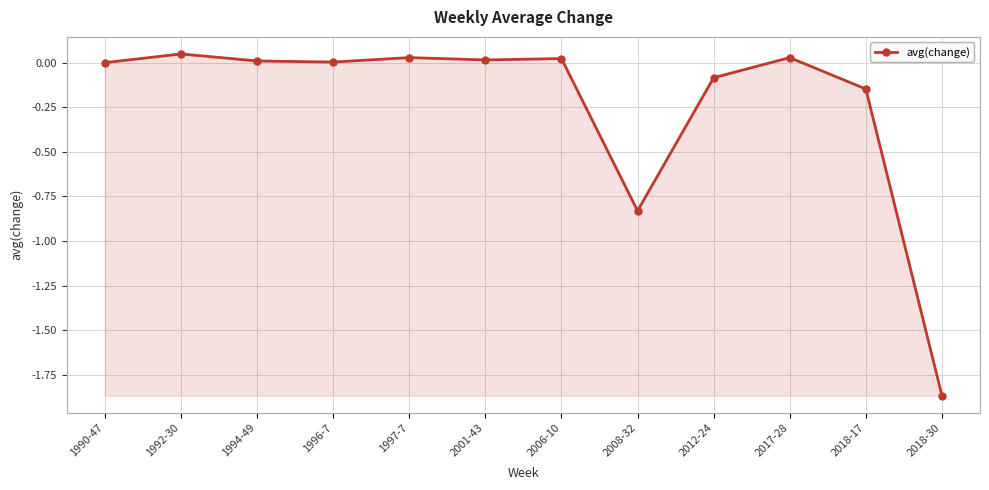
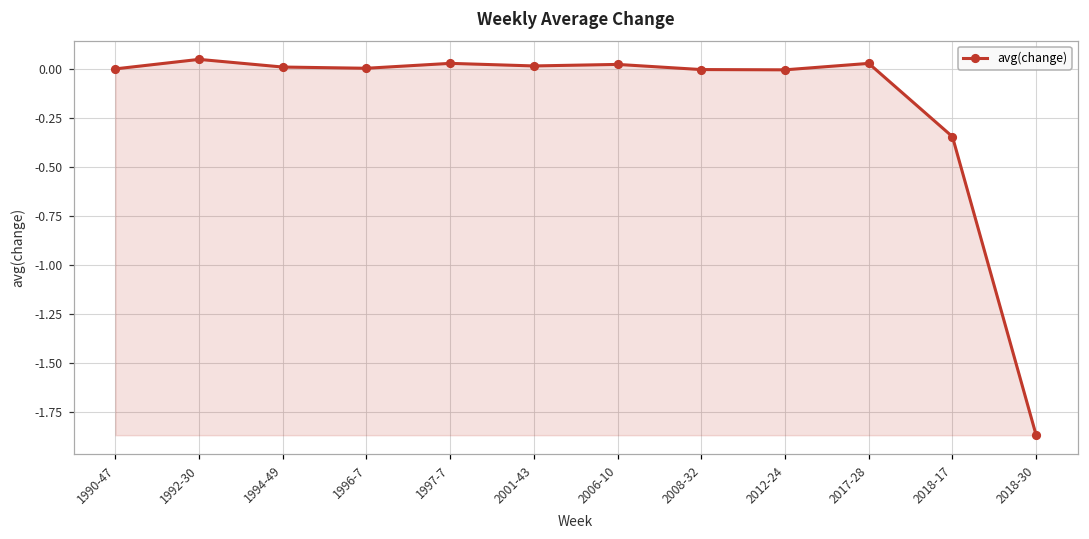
2008-32: -0.83 -> 0.00
2012-24: -0.08 -> 0.00
2018-17: -0.15 -> -0.35
